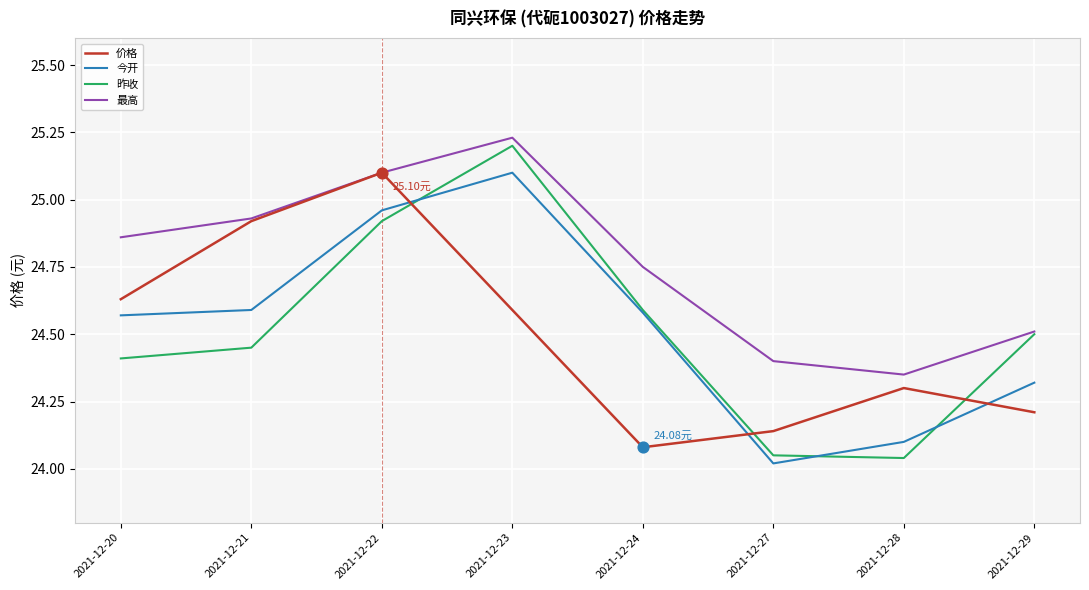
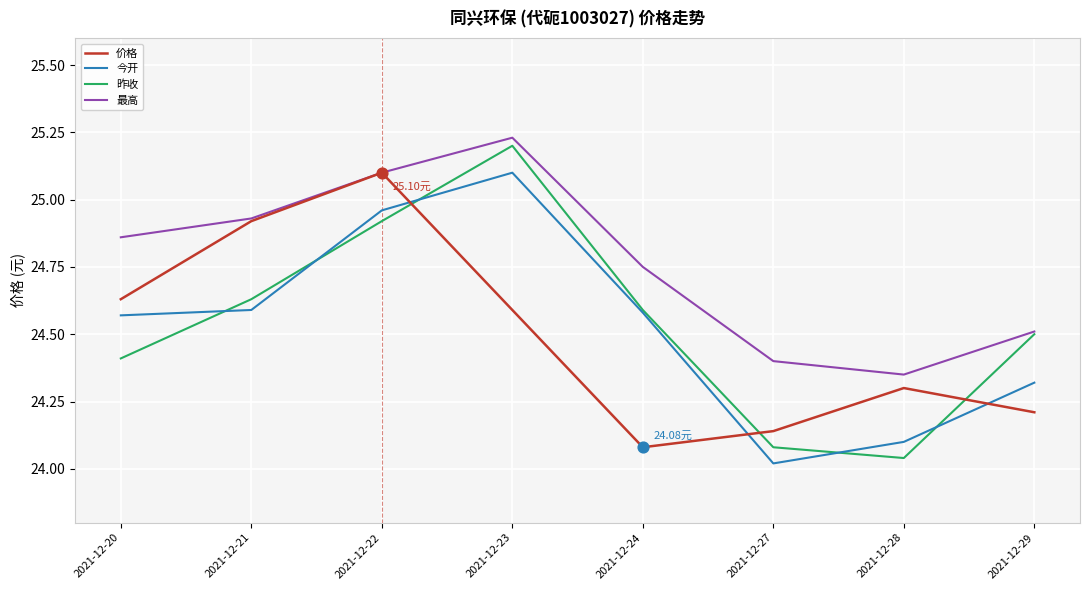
昨收, 2021-12-21: 24.45 -> 24.63
昨收, 2021-12-27: 24.05 -> 24.08
